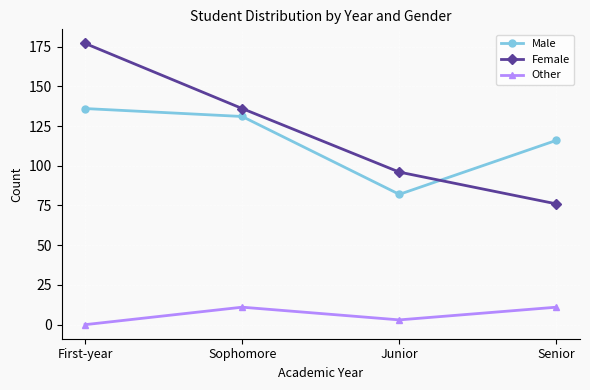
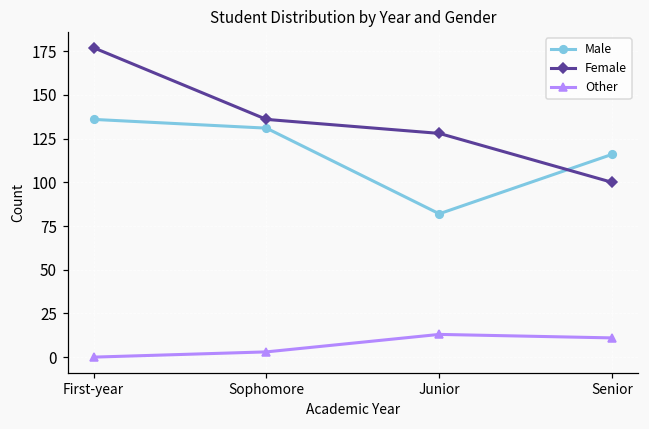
Other, Sophomore: 11 -> 3
Female, Junior: 96 -> 128
Other, Junior: 3 -> 13
Female, Senior: 76 -> 100
